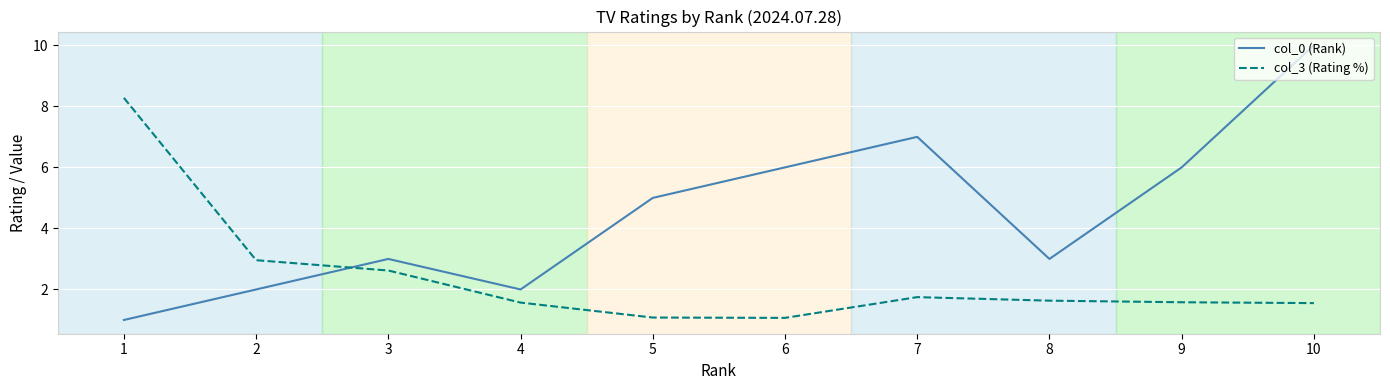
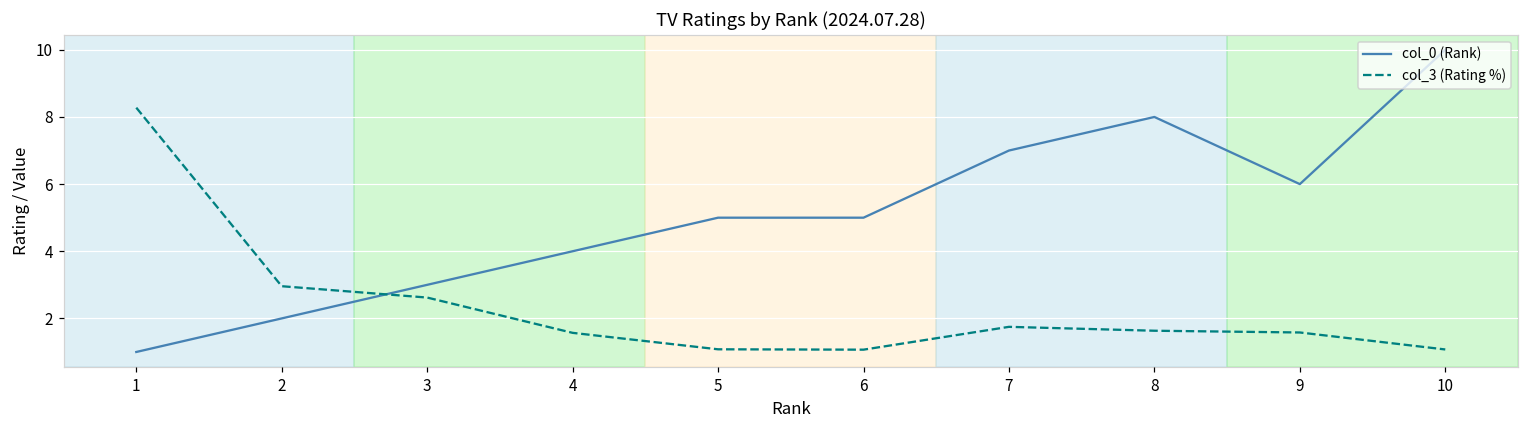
col_0 (Rank), 4: 2 -> 4
col_0 (Rank), 6: 6 -> 5
col_0 (Rank), 8: 3 -> 8
col_3 (Rating %), 10: 1.6 -> 1.1
